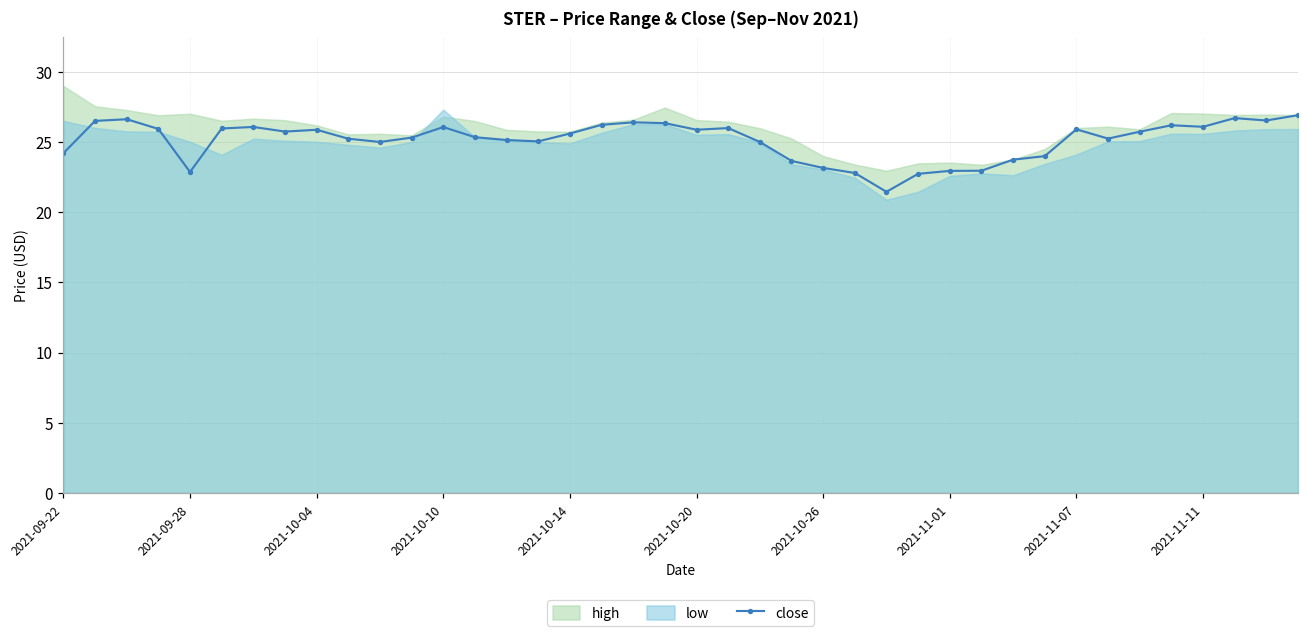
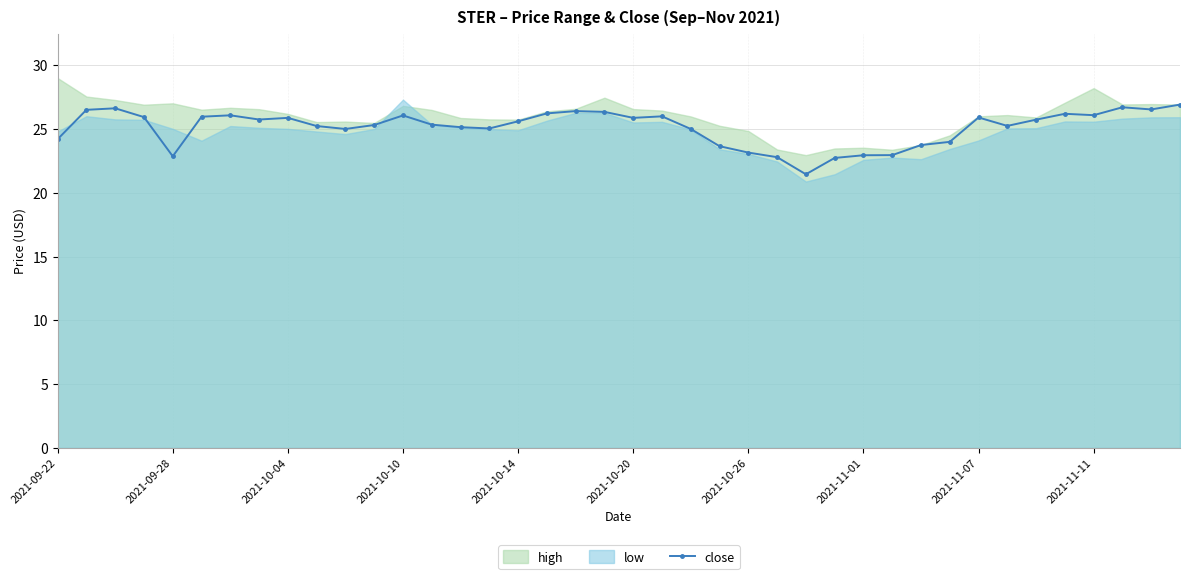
low, 2021-09-22: 26.5 -> 24.8
high, 2021-10-26: 24.0 -> 24.8
high, 2021-11-11: 27.0 -> 28.2
